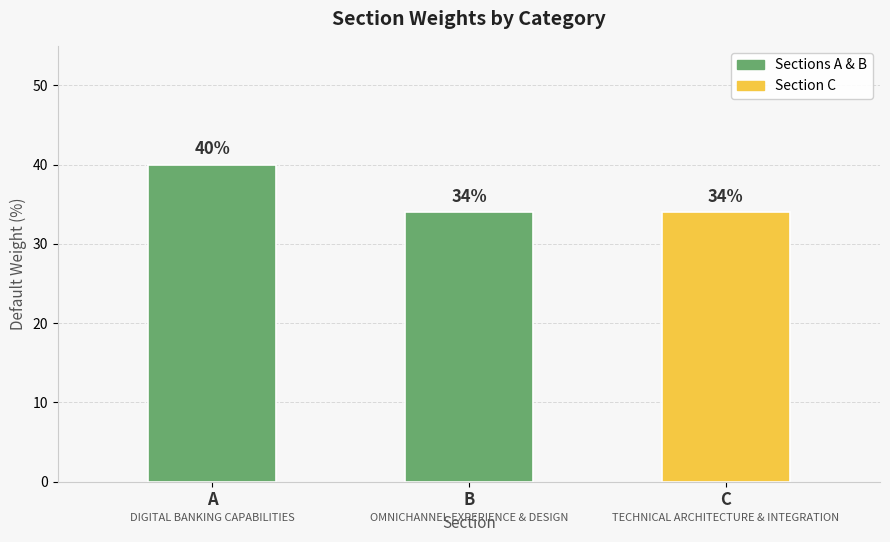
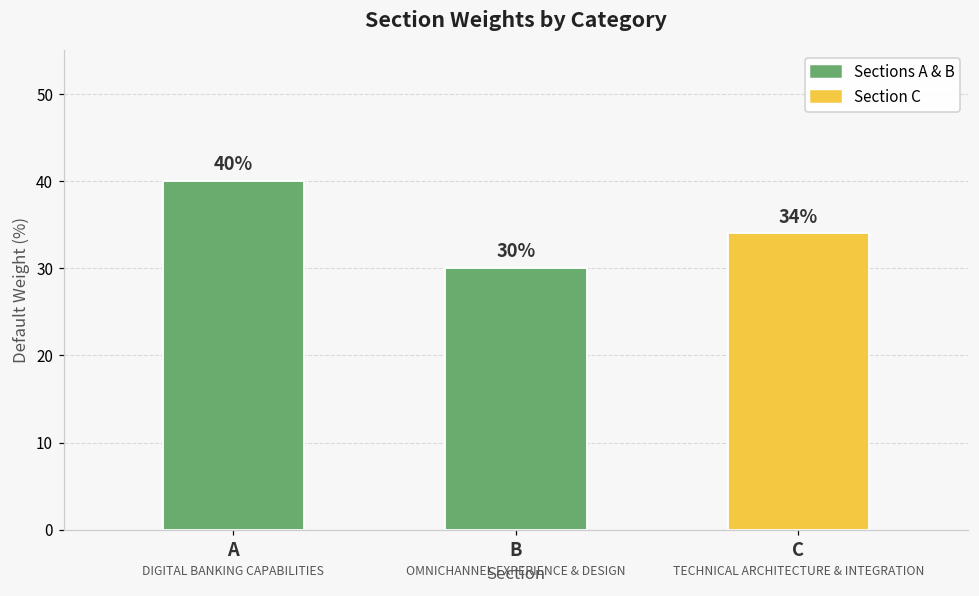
B: 34% -> 30%
